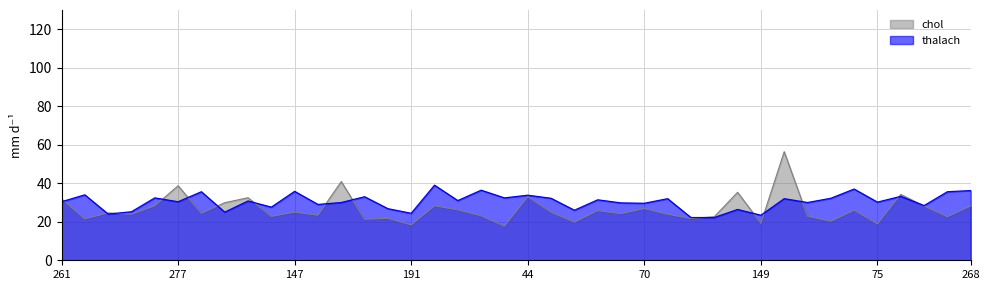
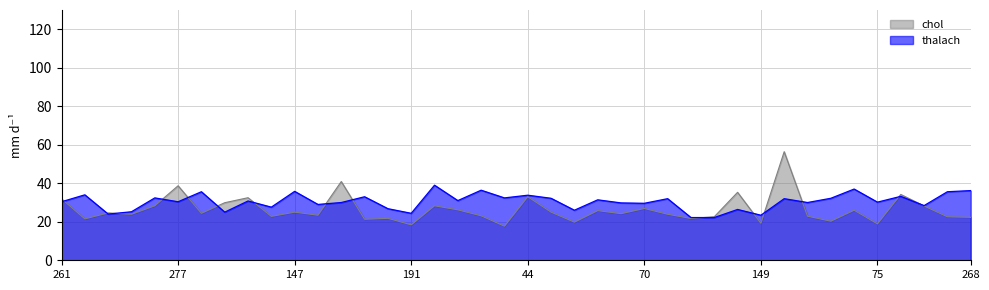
chol, 268: 28 -> 22
